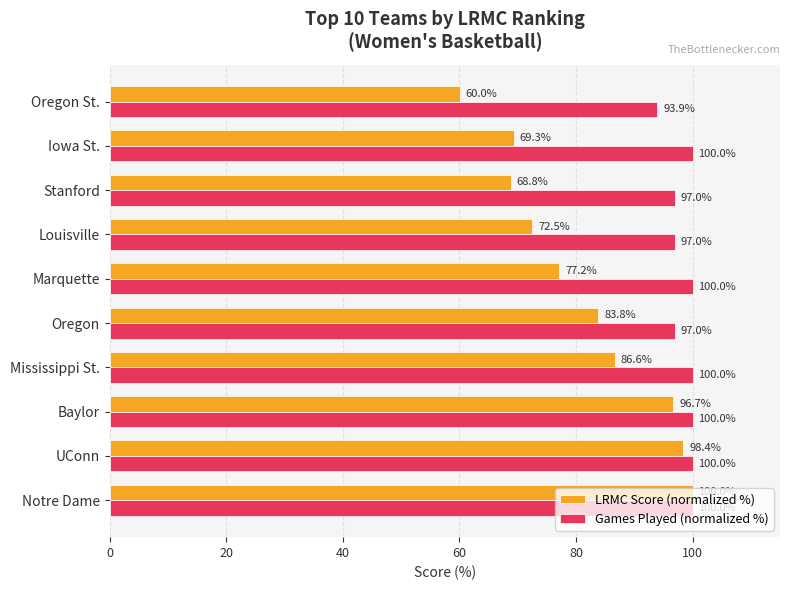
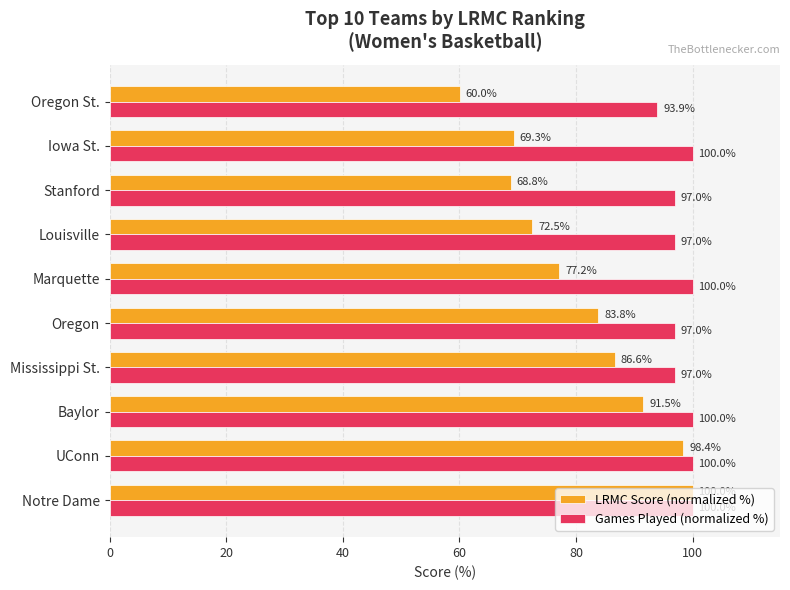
Games Played (normalized %), Mississippi St.: 100.0% -> 97.0%
LRMC Score (normalized %), Baylor: 96.7% -> 91.5%
